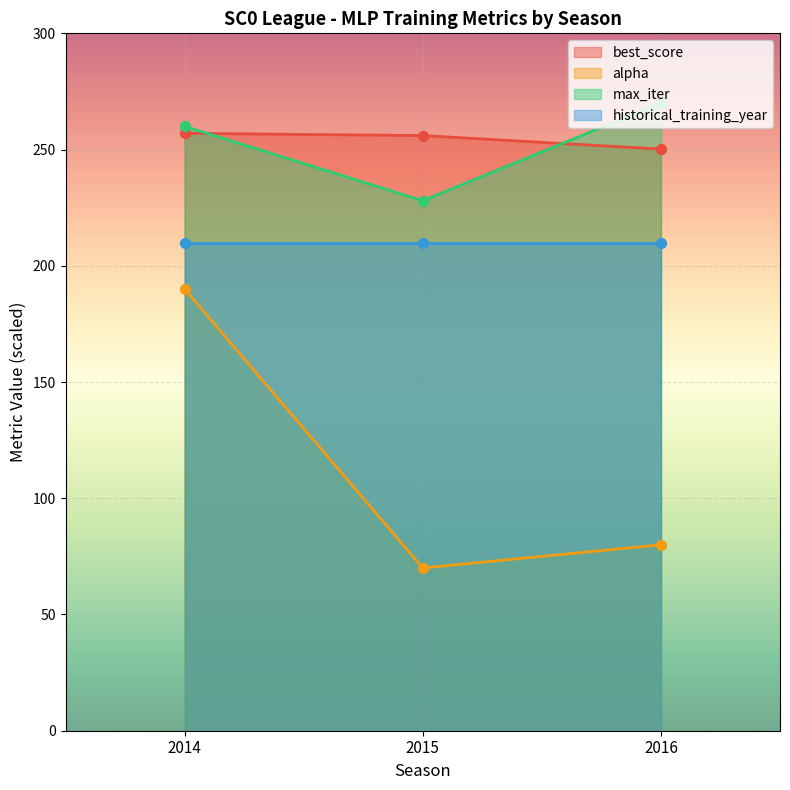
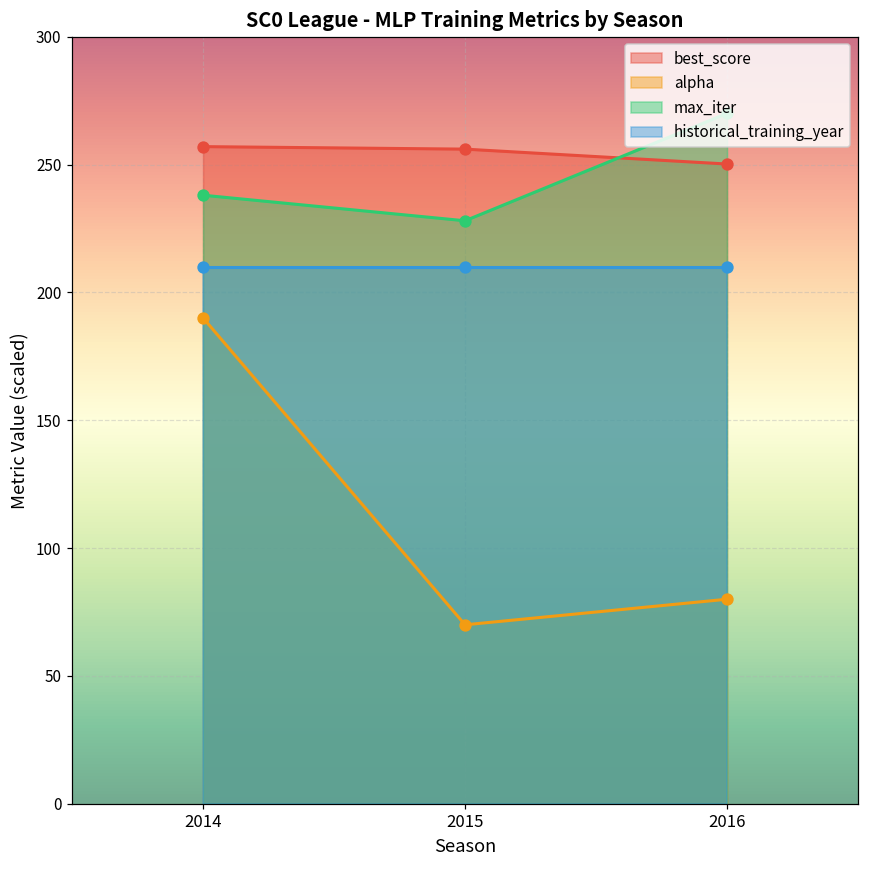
max_iter, 2014: 260 -> 238
